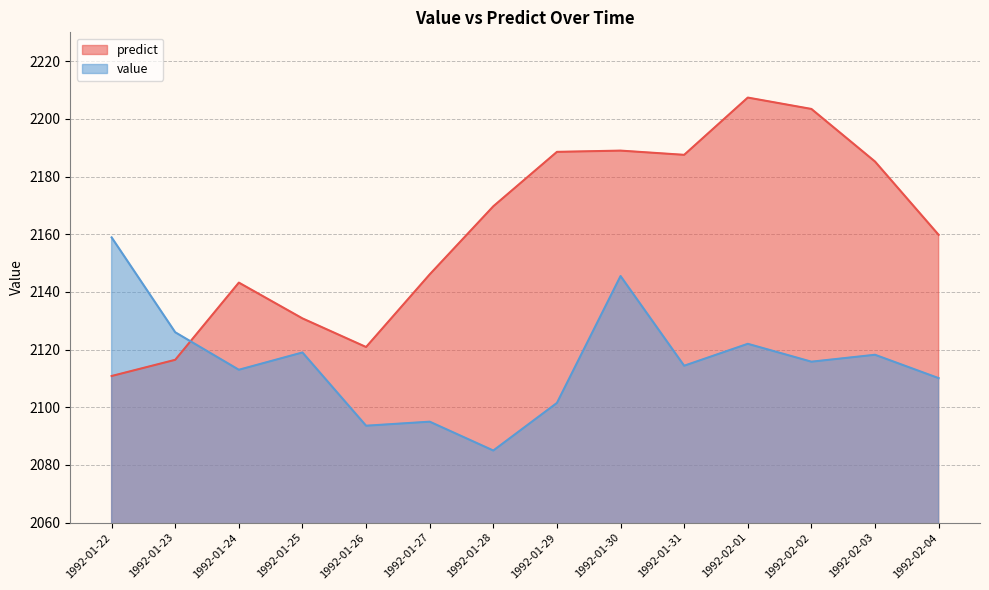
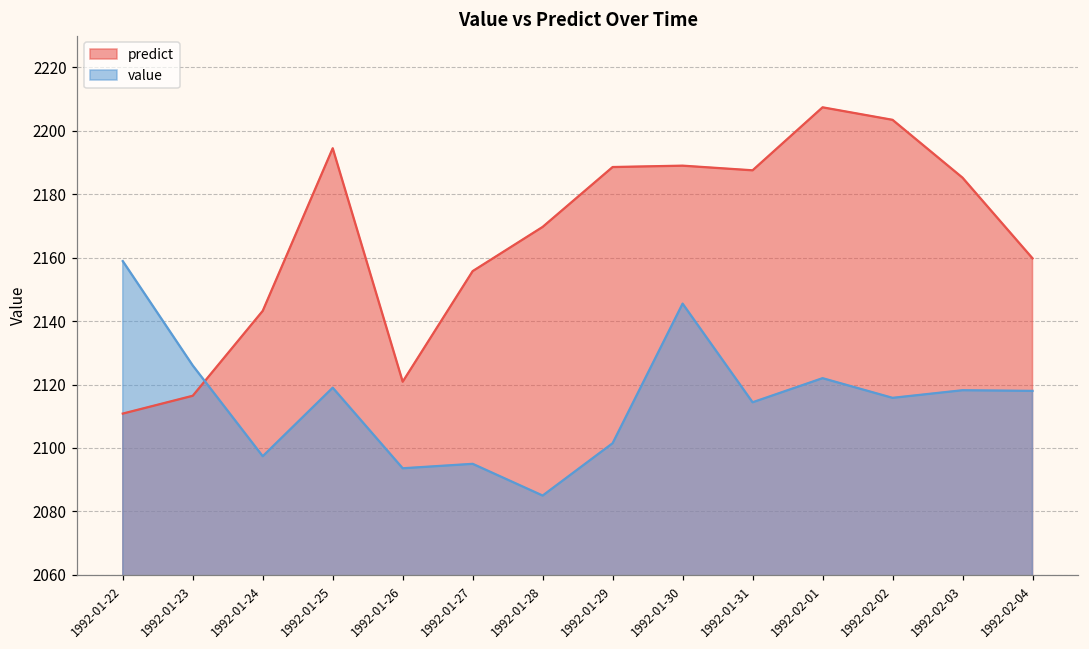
value, 1992-01-24: 2113 -> 2097
predict, 1992-01-25: 2131 -> 2194
predict, 1992-01-27: 2146 -> 2156
value, 1992-02-04: 2110 -> 2118
